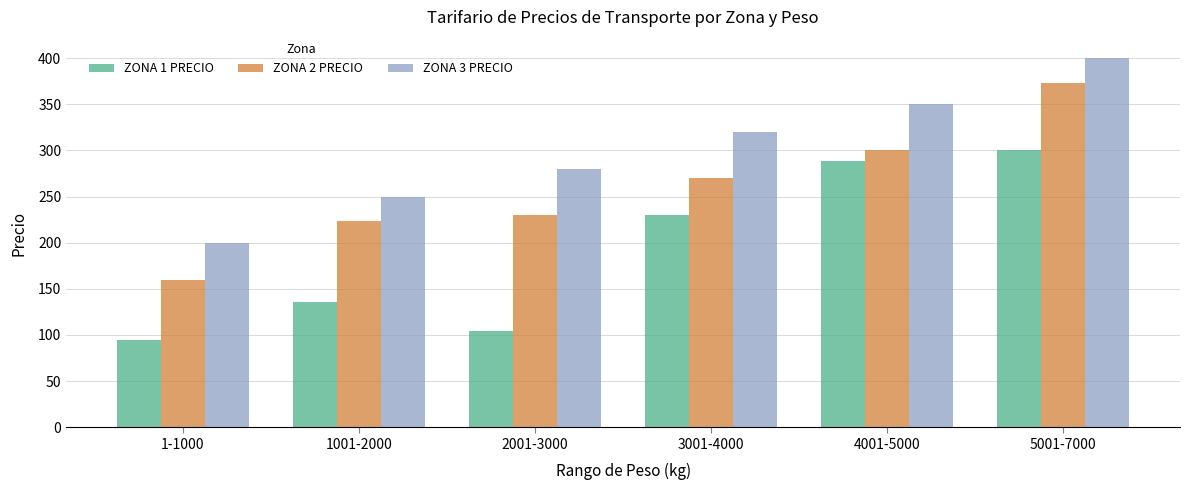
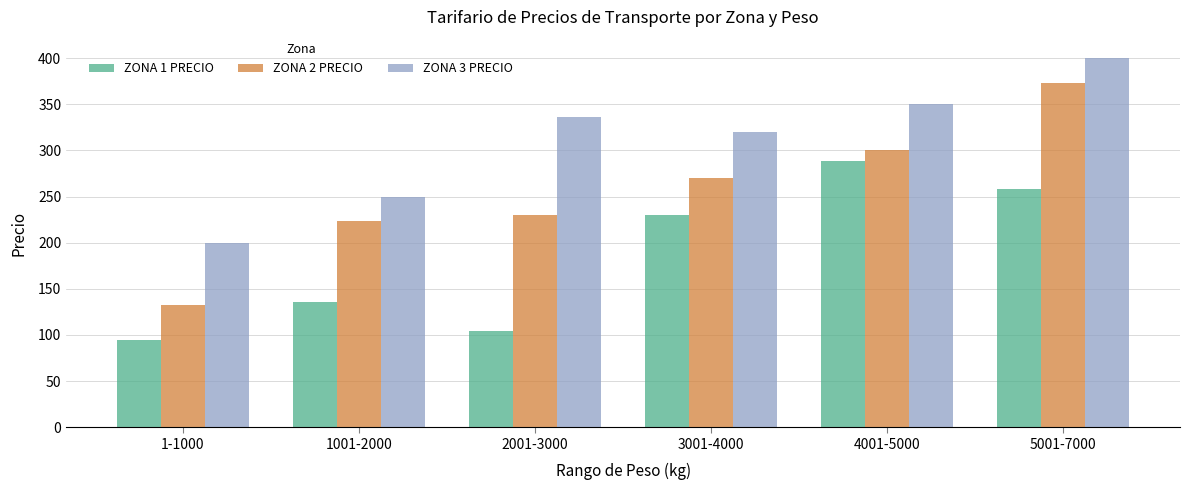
ZONA 2 PRECIO, 1-1000: 160 -> 130
ZONA 3 PRECIO, 2001-3000: 280 -> 340
ZONA 1 PRECIO, 5001-7000: 300 -> 260
